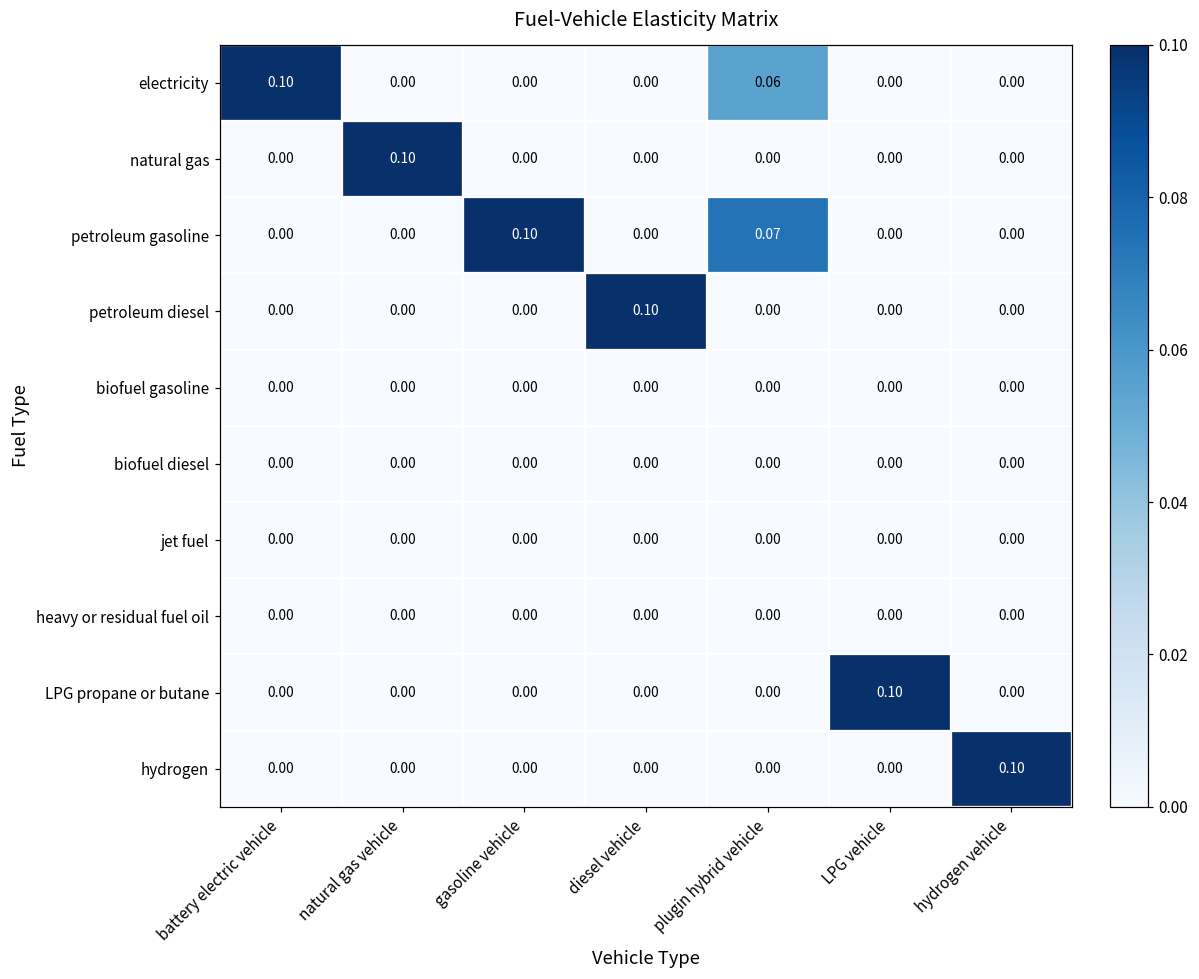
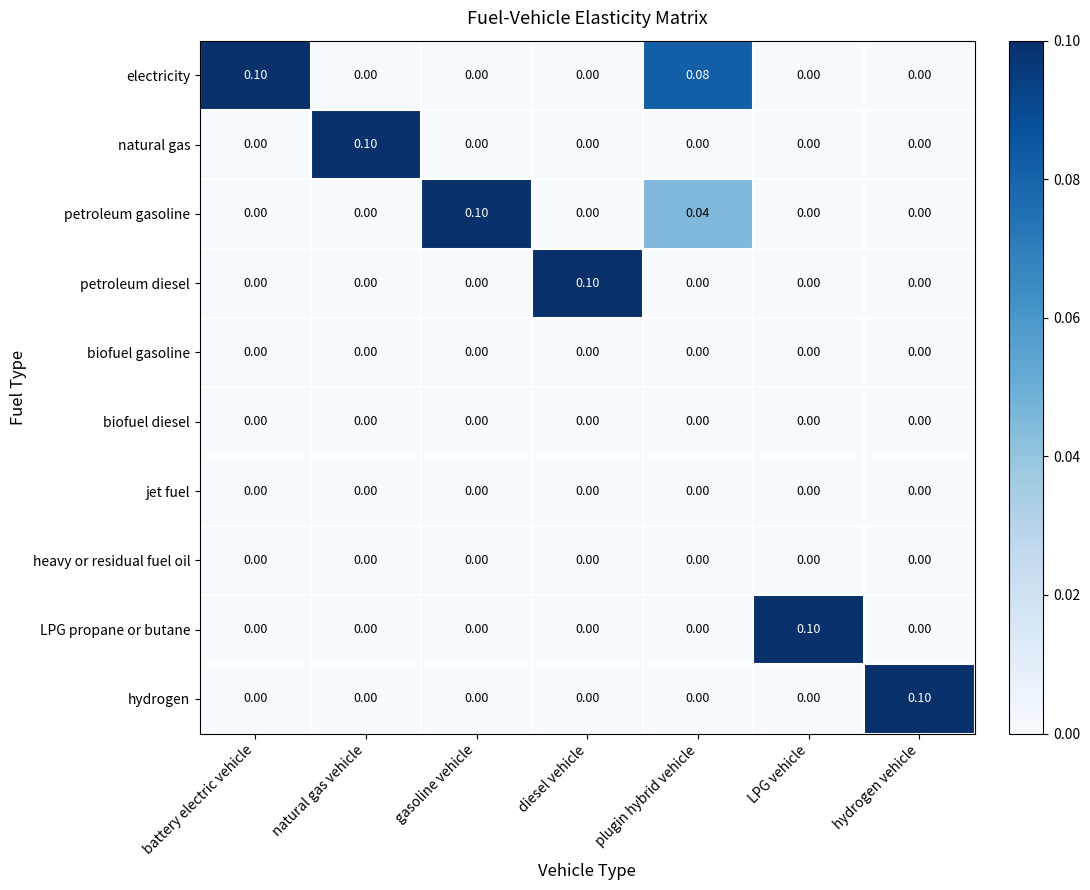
electricity, plugin hybrid vehicle: 0.06 -> 0.08
petroleum gasoline, plugin hybrid vehicle: 0.07 -> 0.04
